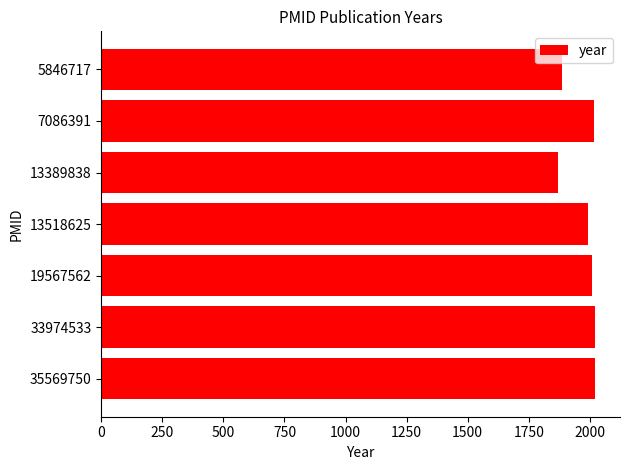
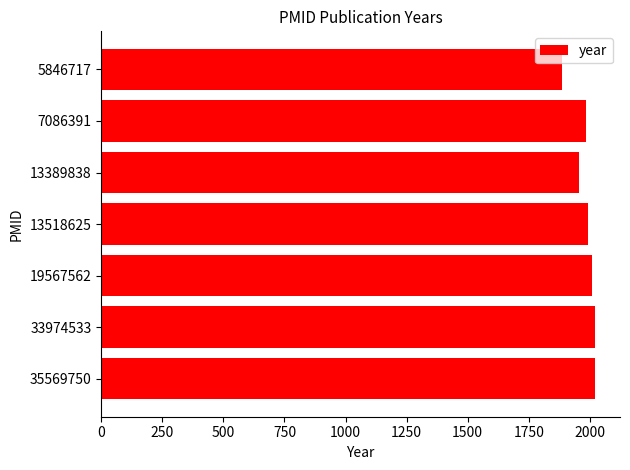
7086391: 2020 -> 1980
13389838: 1870 -> 1960
